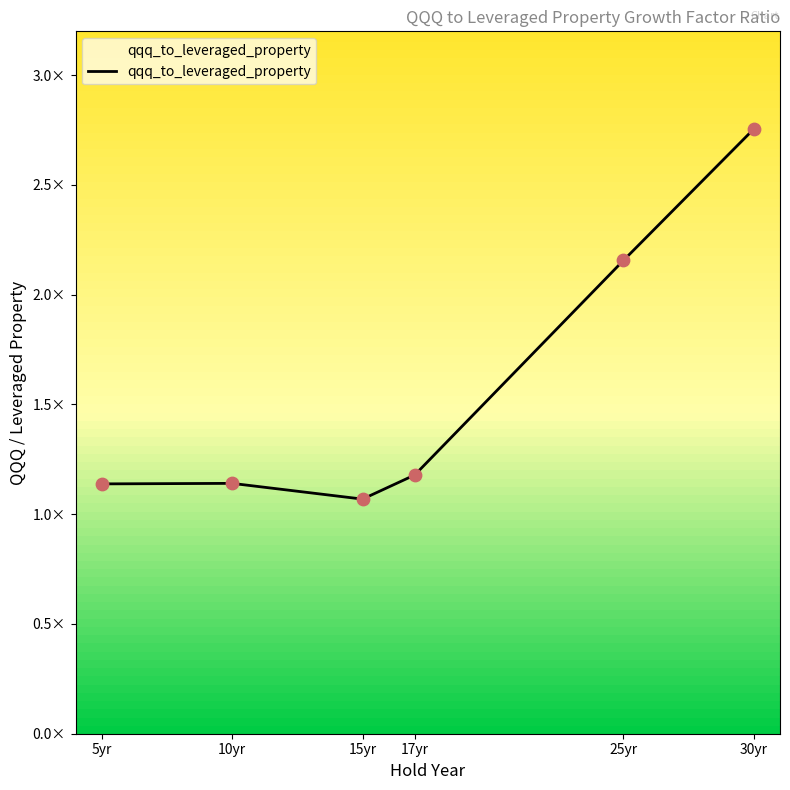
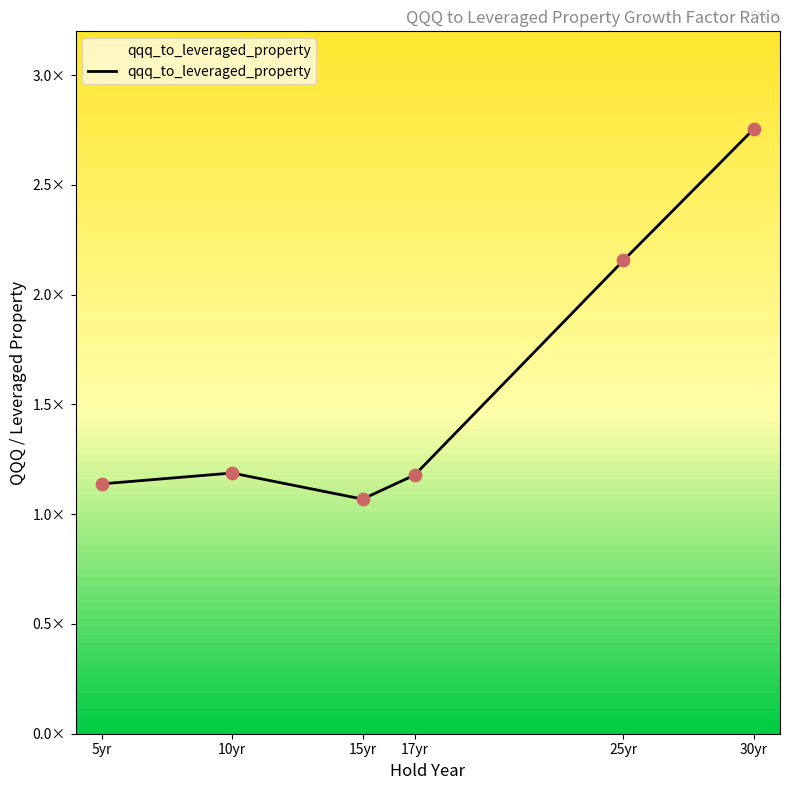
10yr: 1.14× -> 1.19×
